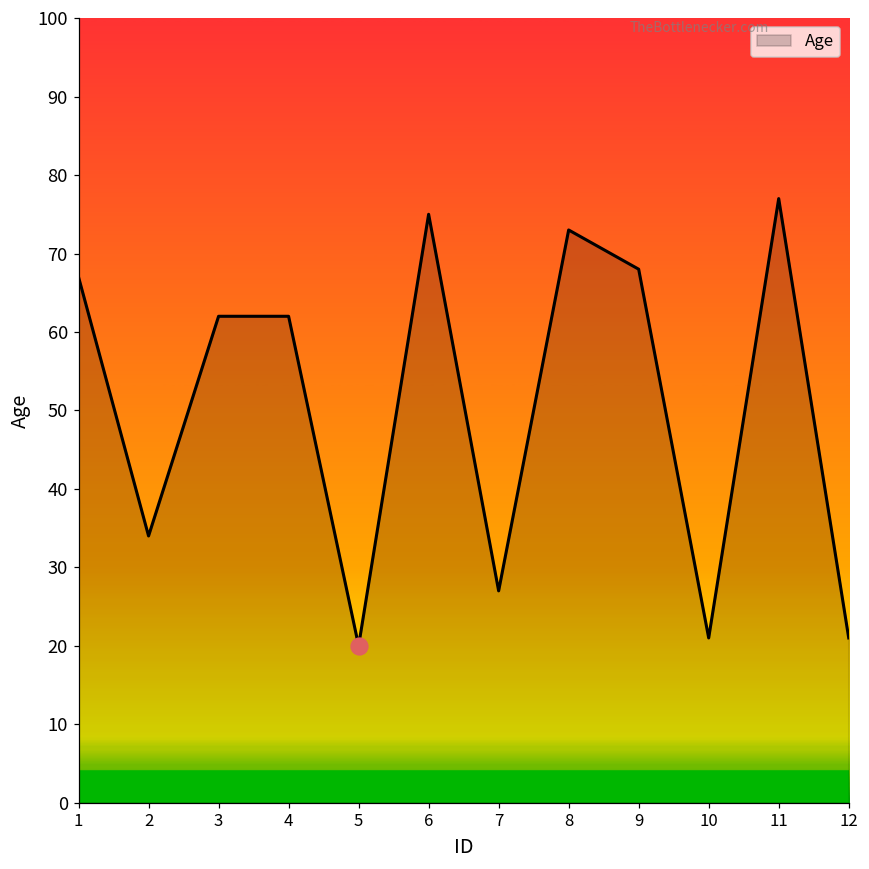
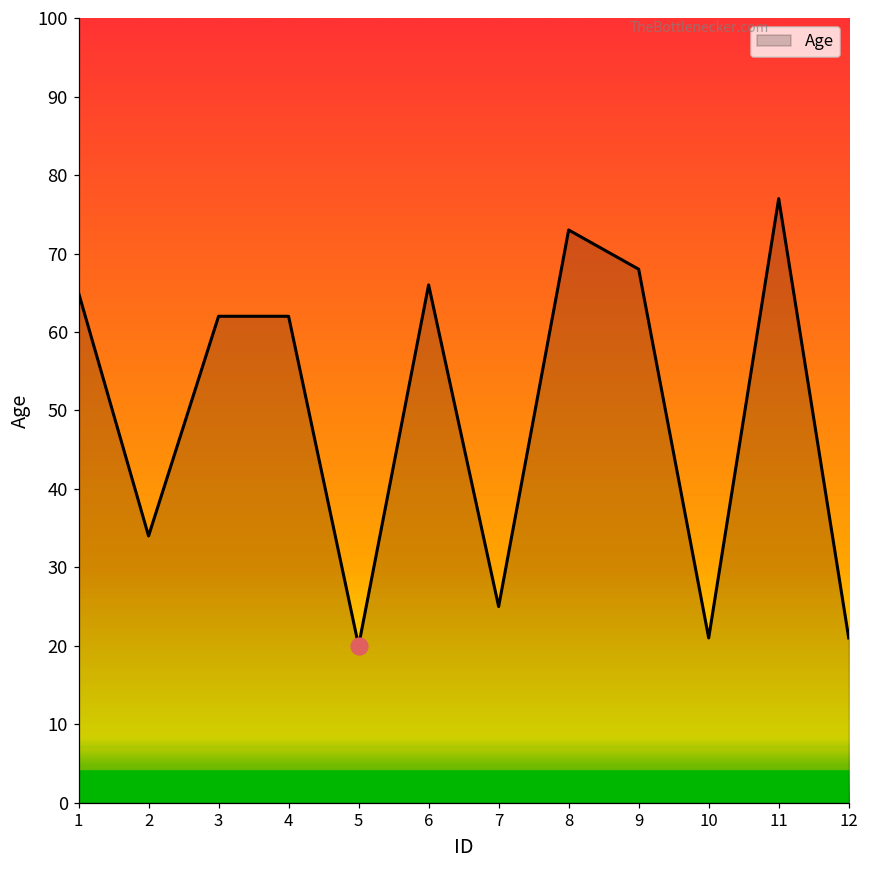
Age, 1: 67 -> 65
Age, 6: 75 -> 66
Age, 7: 27 -> 25
